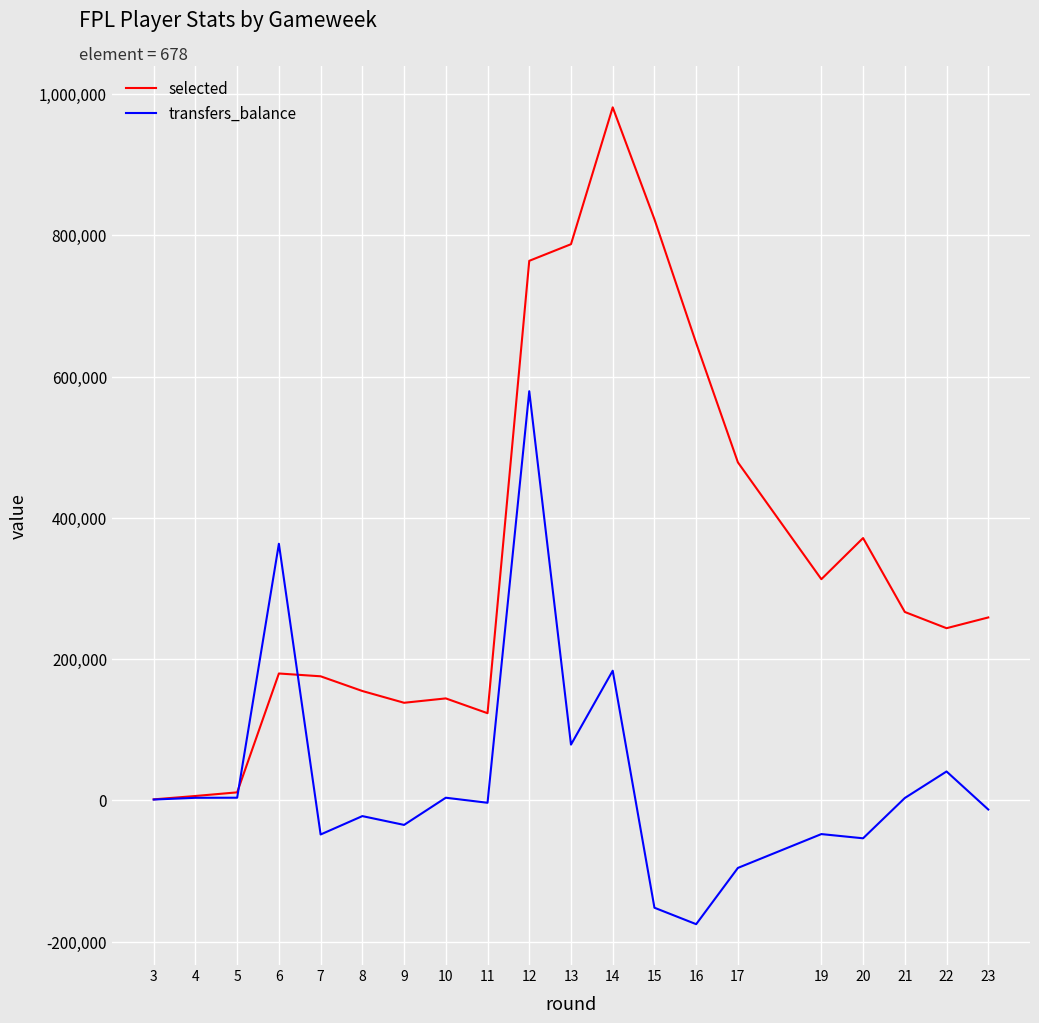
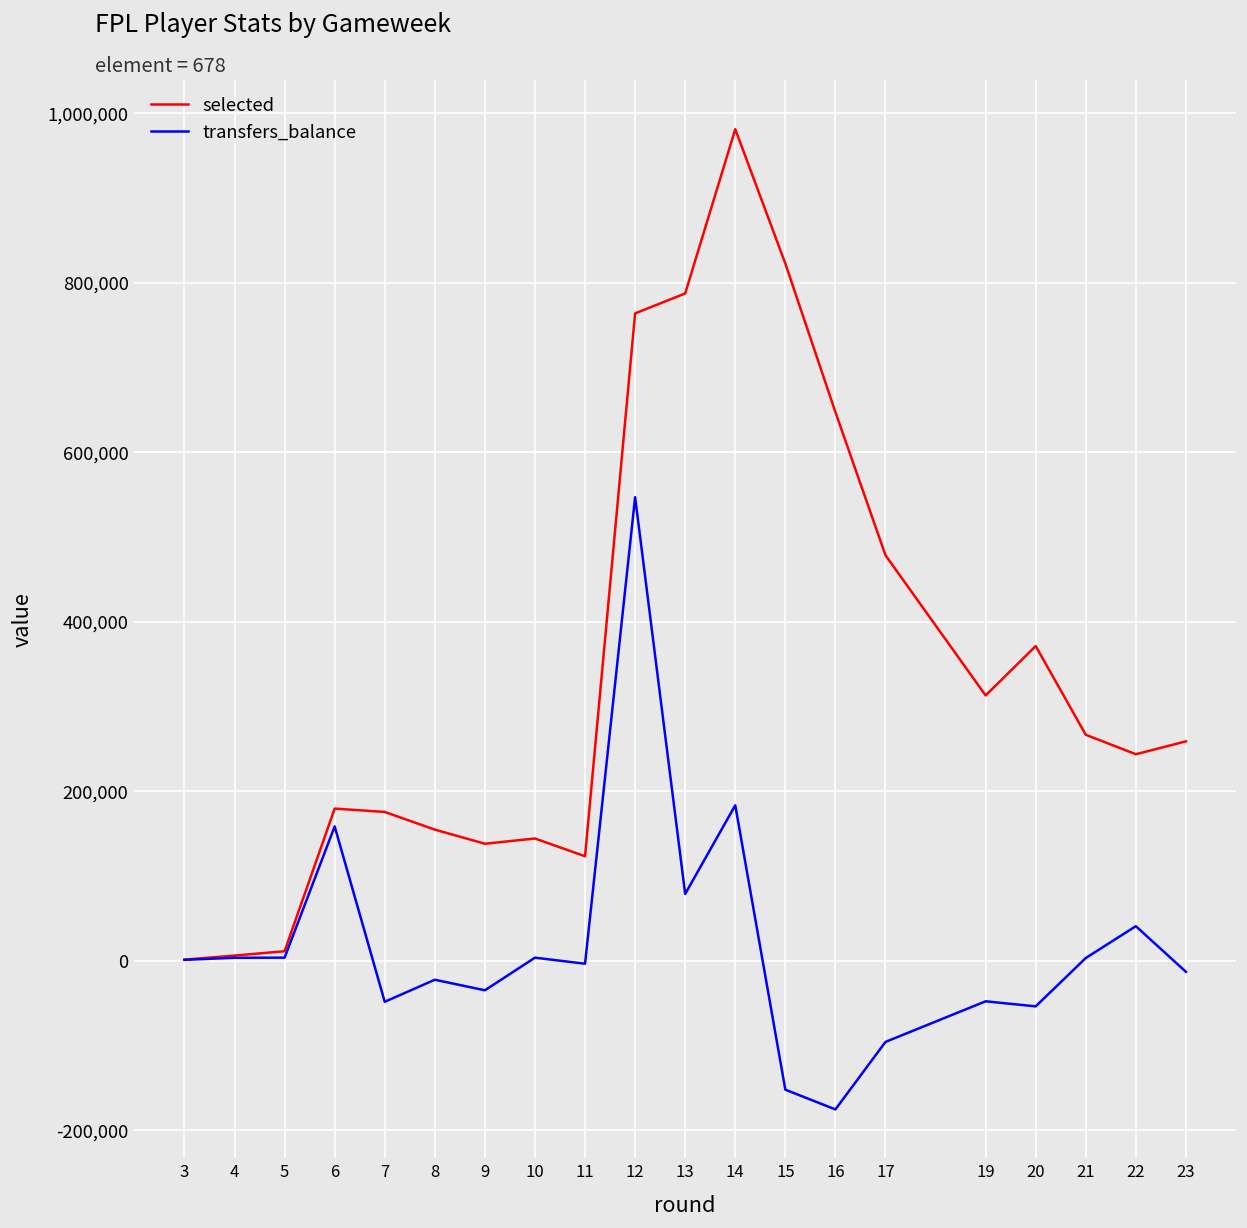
transfers_balance, 6: 360,000 -> 160,000
transfers_balance, 12: 580,000 -> 550,000
